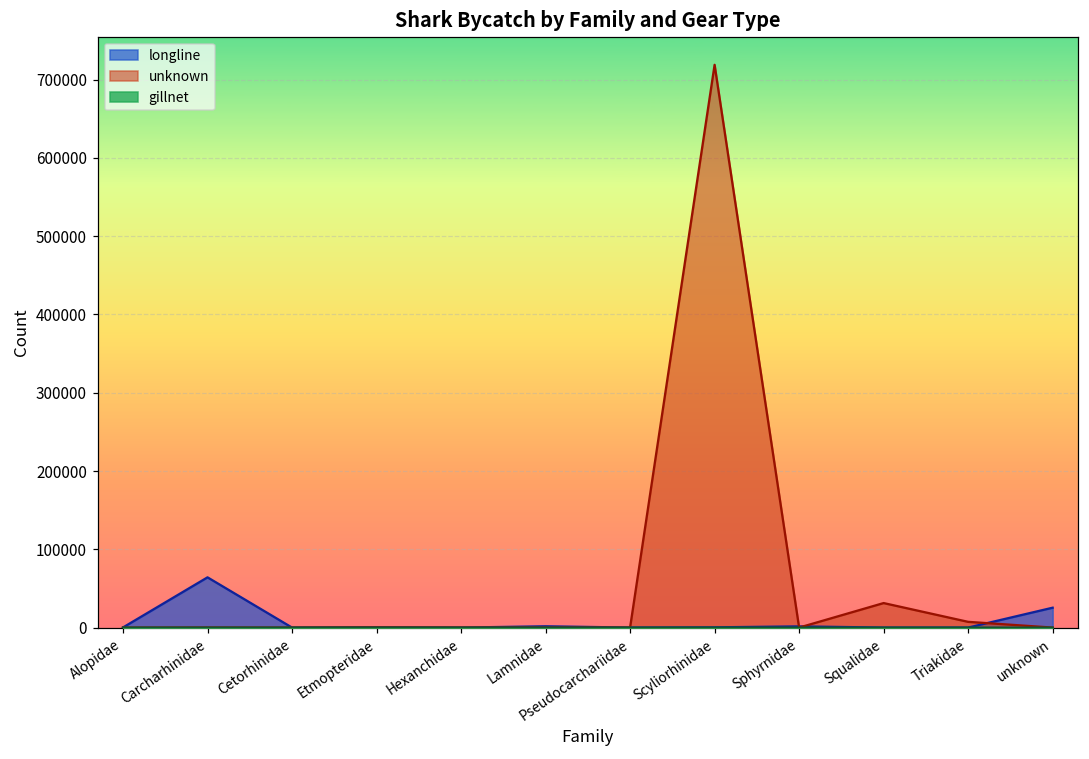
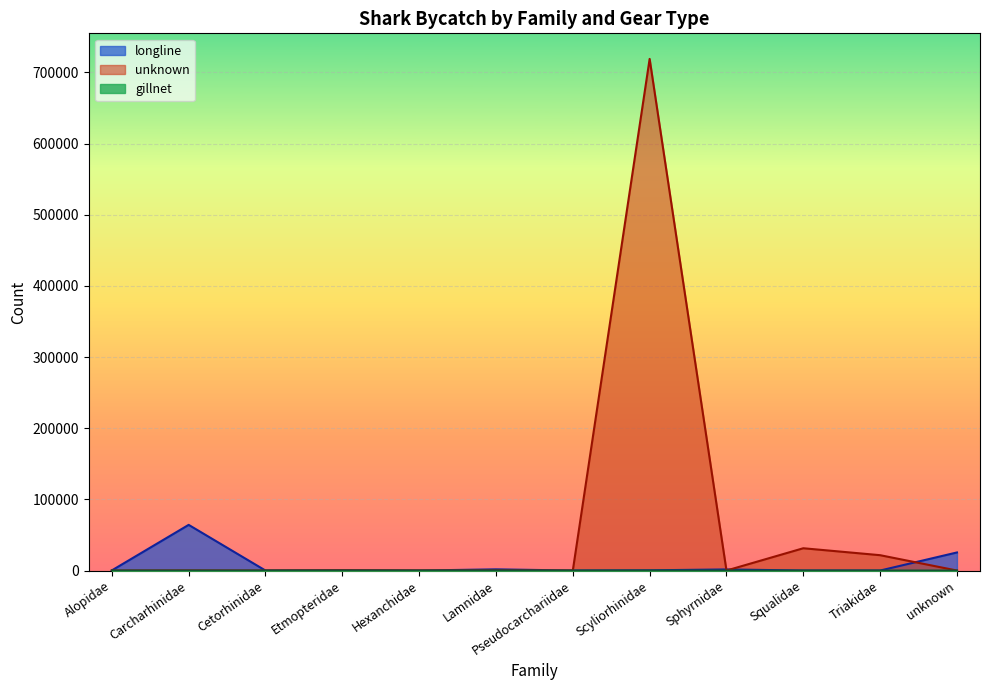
unknown, Triakidae: 10000 -> 20000
